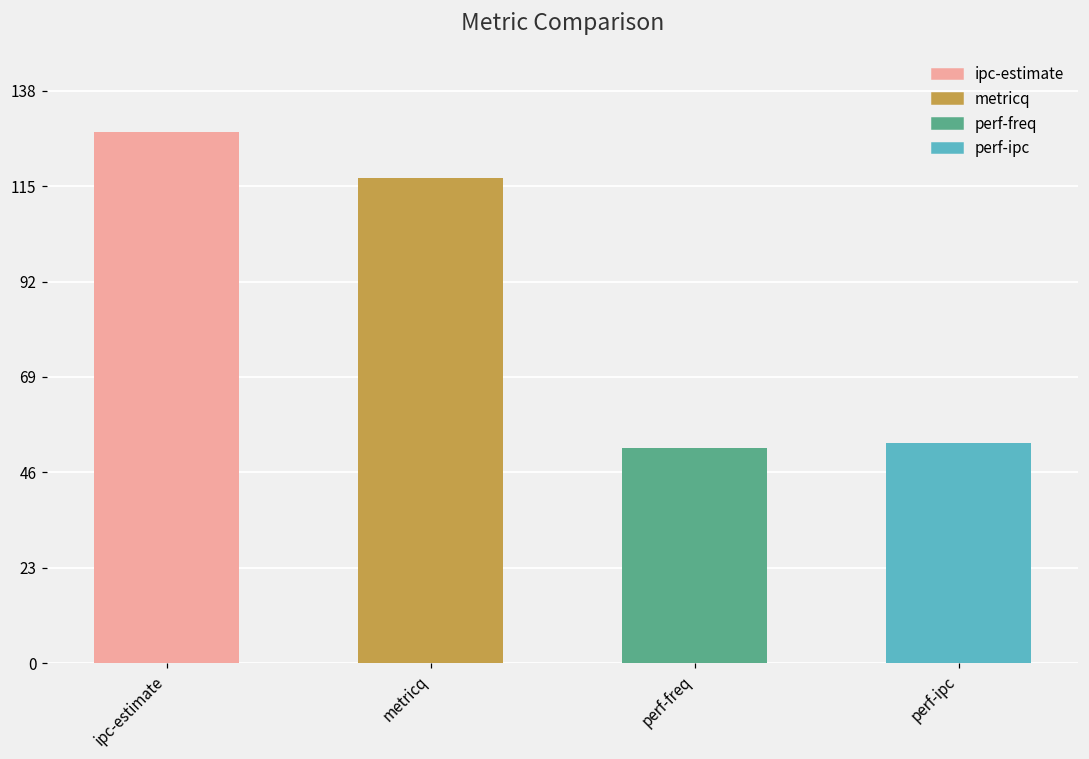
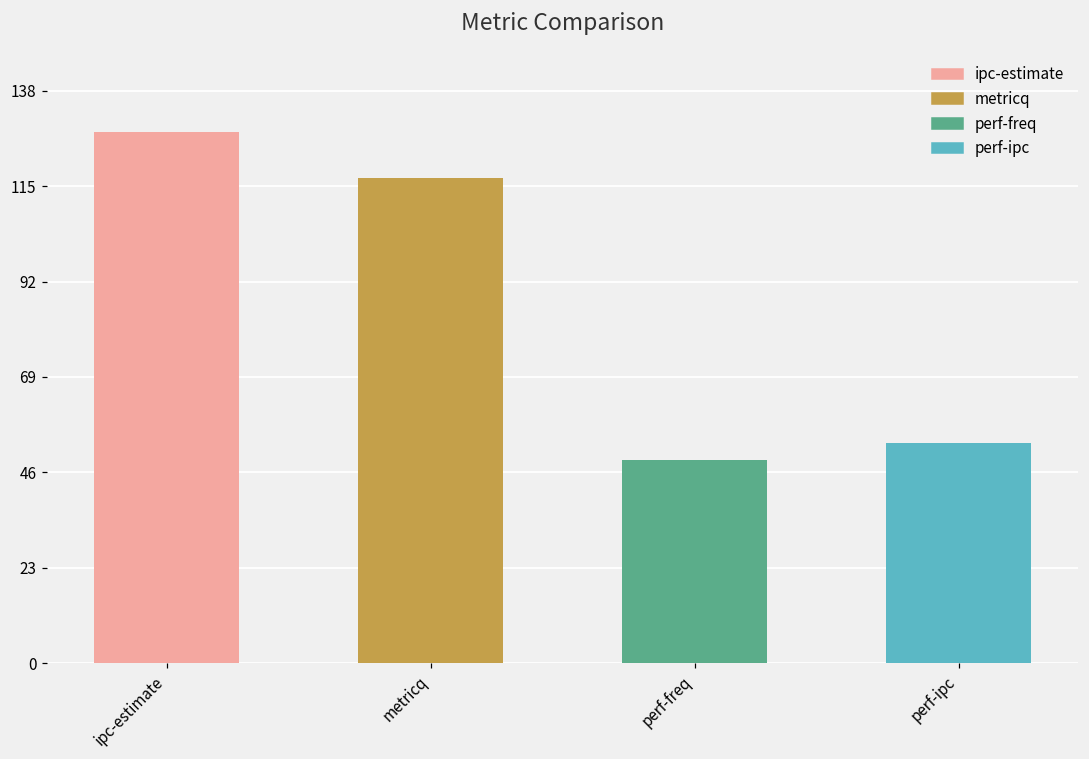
perf-freq: 52 -> 49
